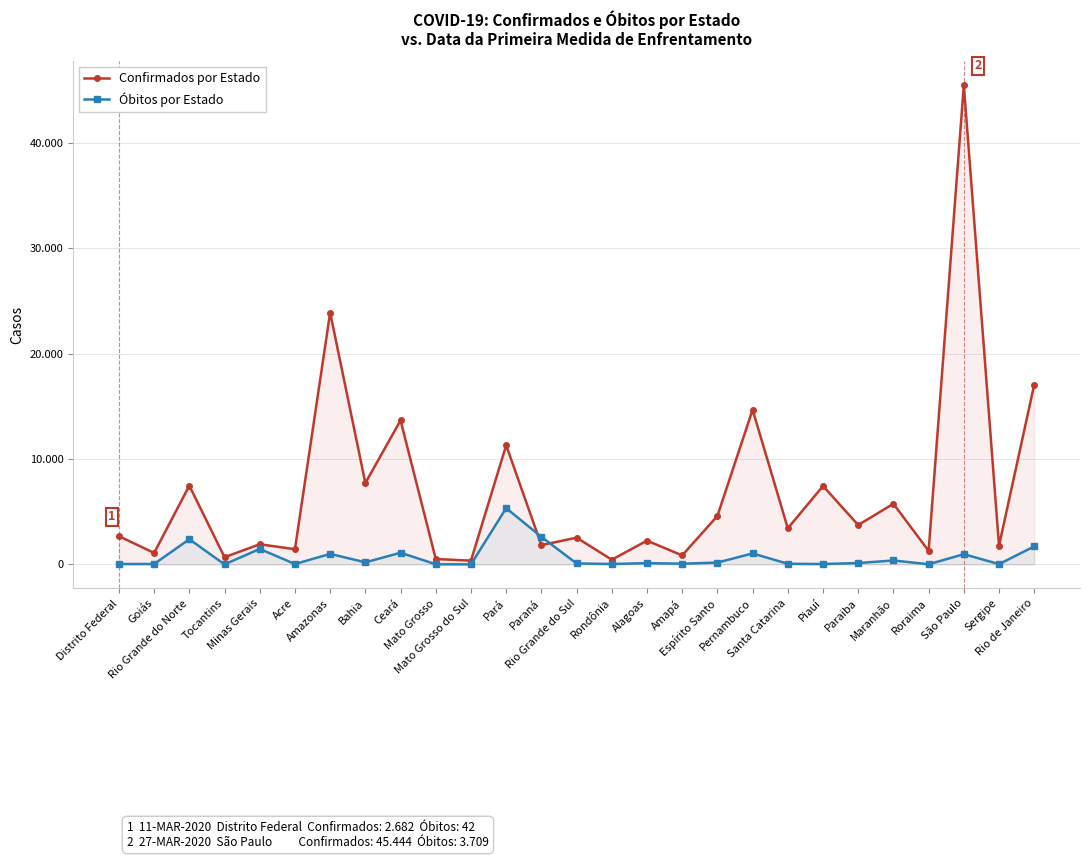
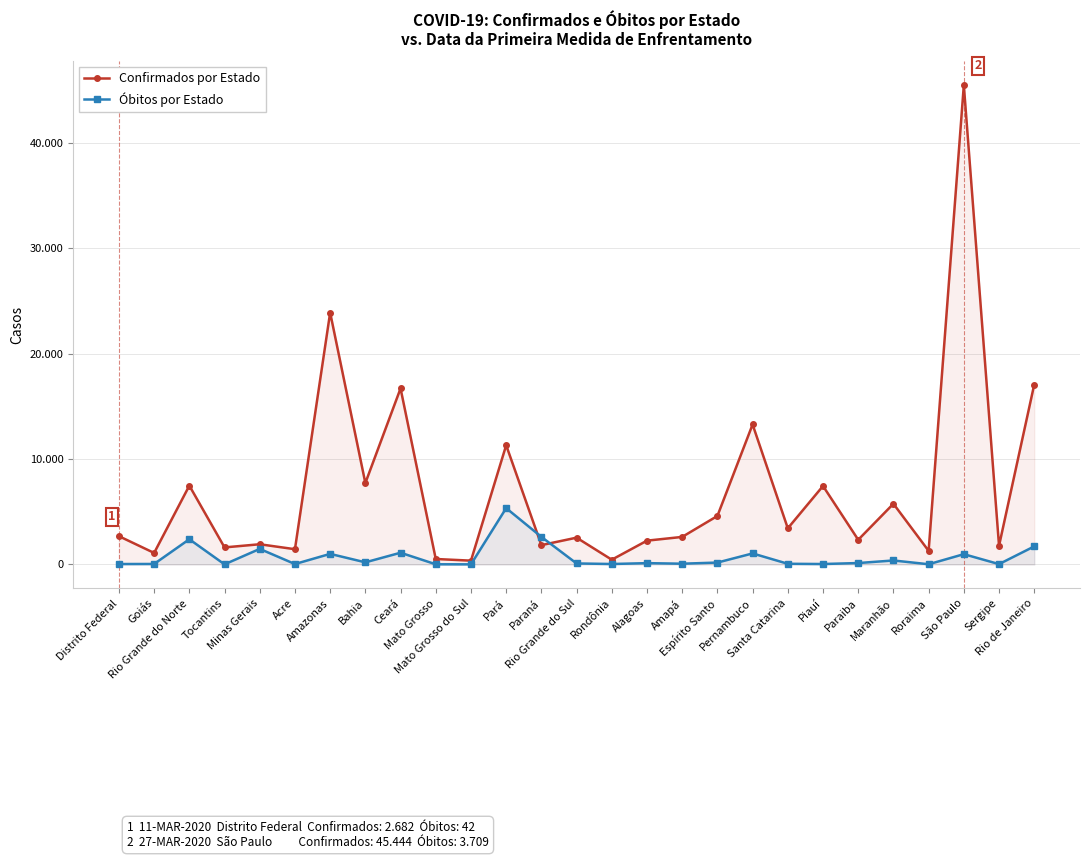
Confirmados por Estado, Tocantins: 0.7 -> 1.6
Confirmados por Estado, Ceará: 13.7 -> 16.7
Confirmados por Estado, Amapá: 0.9 -> 2.6
Confirmados por Estado, Pernambuco: 14.7 -> 13.3
Confirmados por Estado, Paraiba: 3.7 -> 2.3
